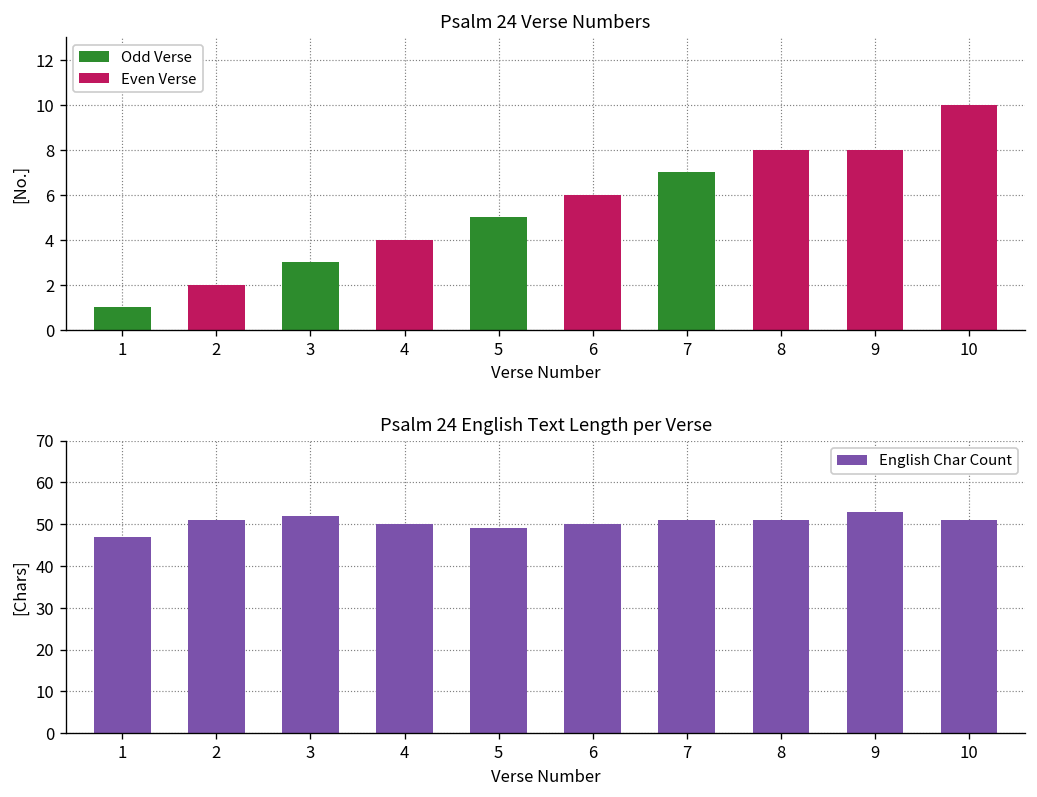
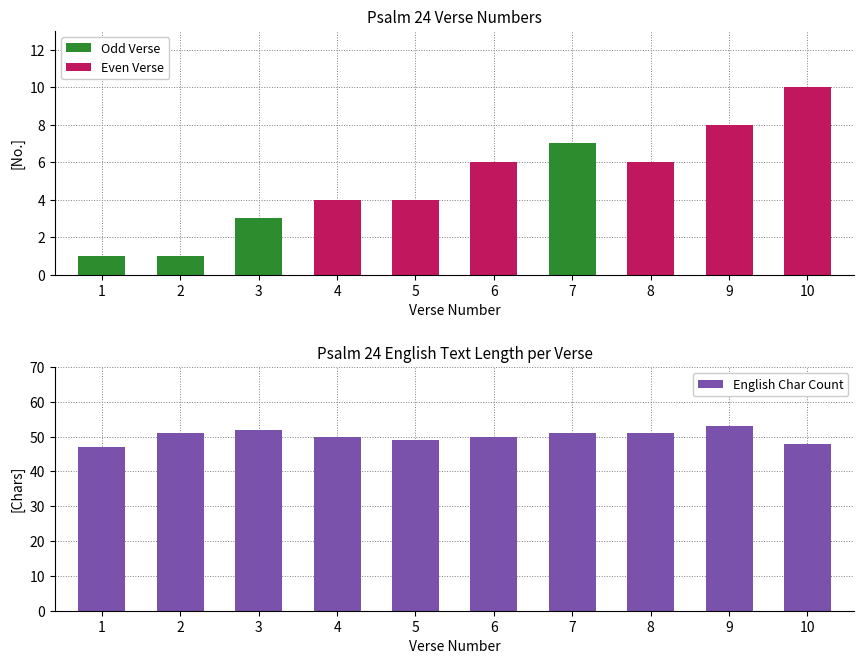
Psalm 24 Verse Numbers, 2: 2 -> 1
Psalm 24 Verse Numbers, 5: 5 -> 4
Psalm 24 Verse Numbers, 8: 8 -> 6
Psalm 24 English Text Length per Verse, 10: 51 -> 48
